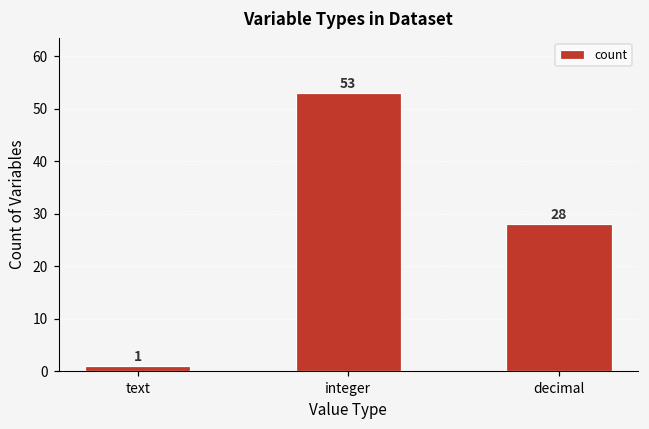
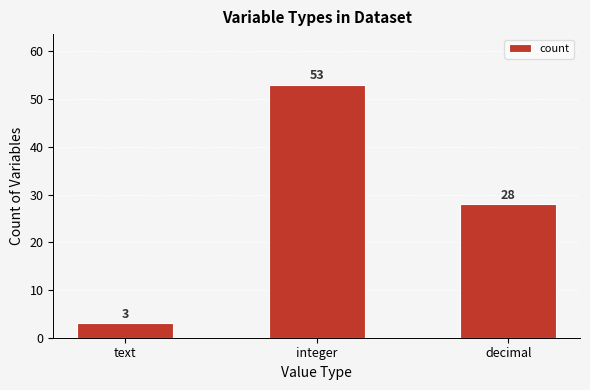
text: 1 -> 3
